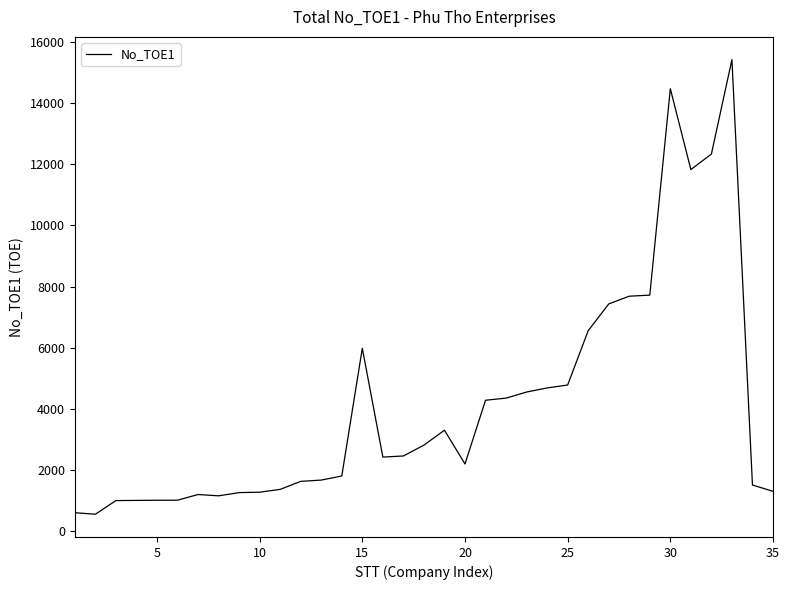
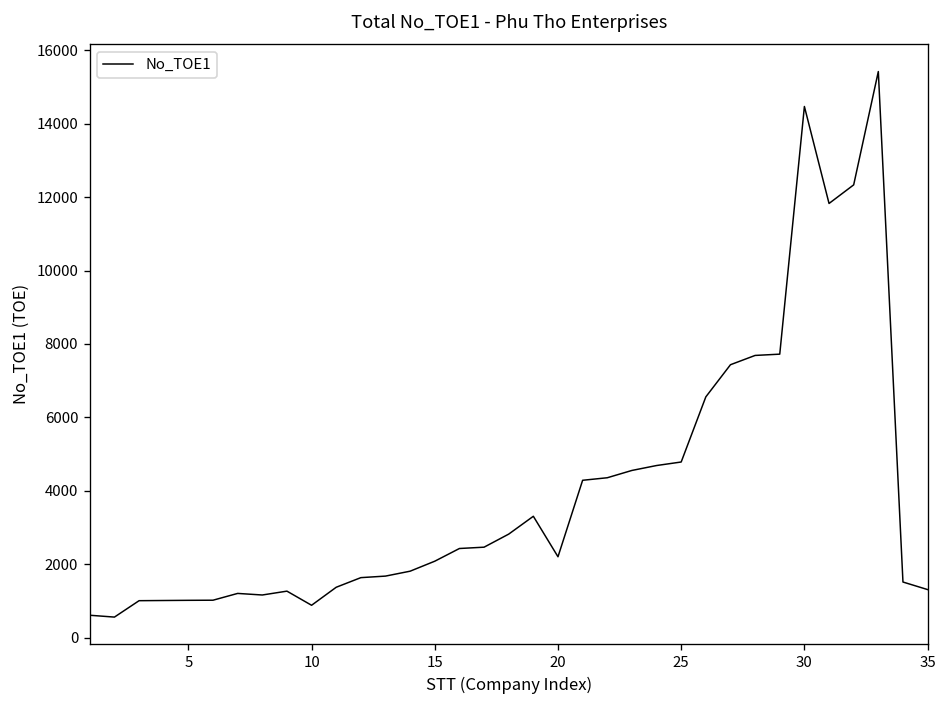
10: 1300 -> 900
15: 6000 -> 2100
